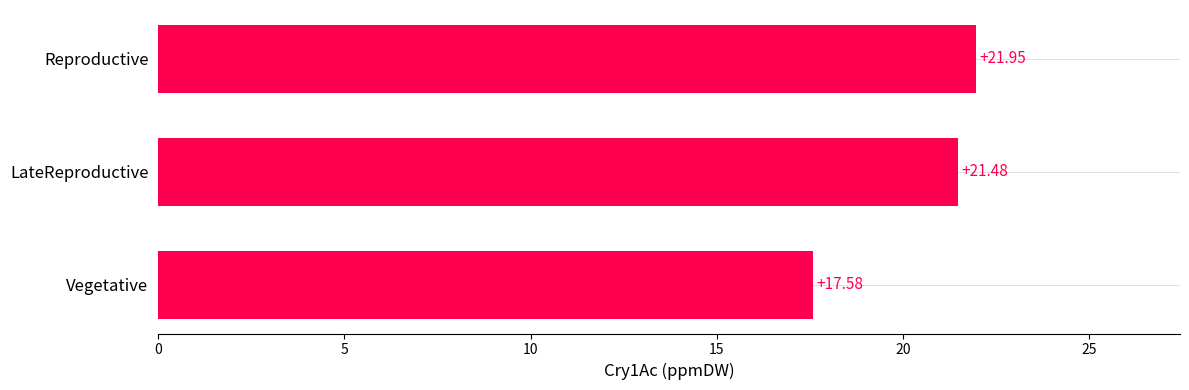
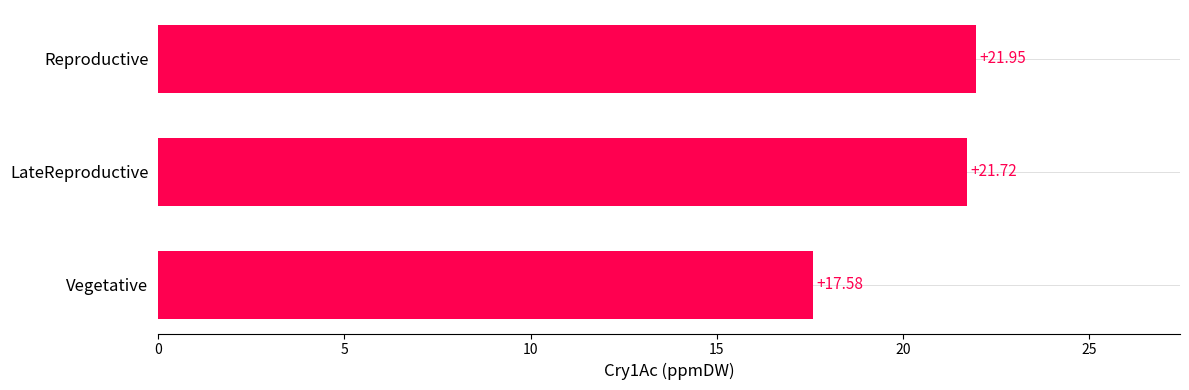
LateReproductive: +21.48 -> +21.72
